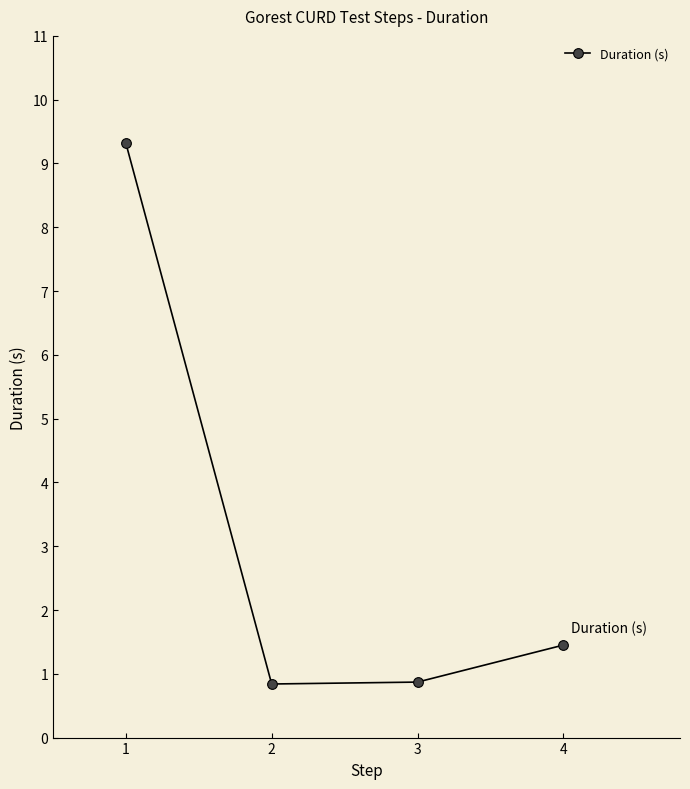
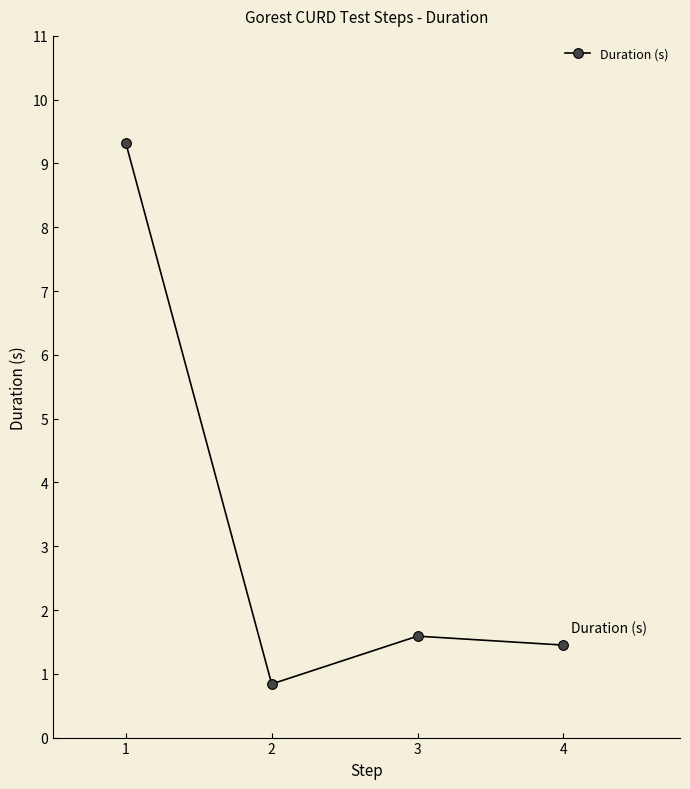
3: 0.9 -> 1.6
